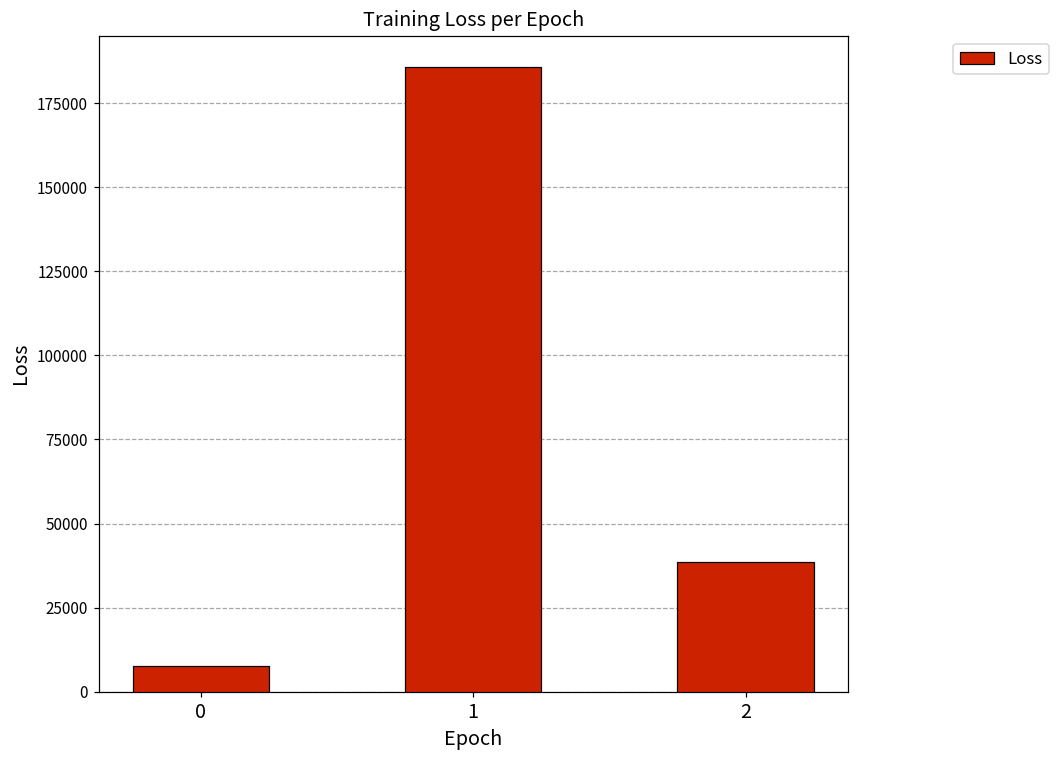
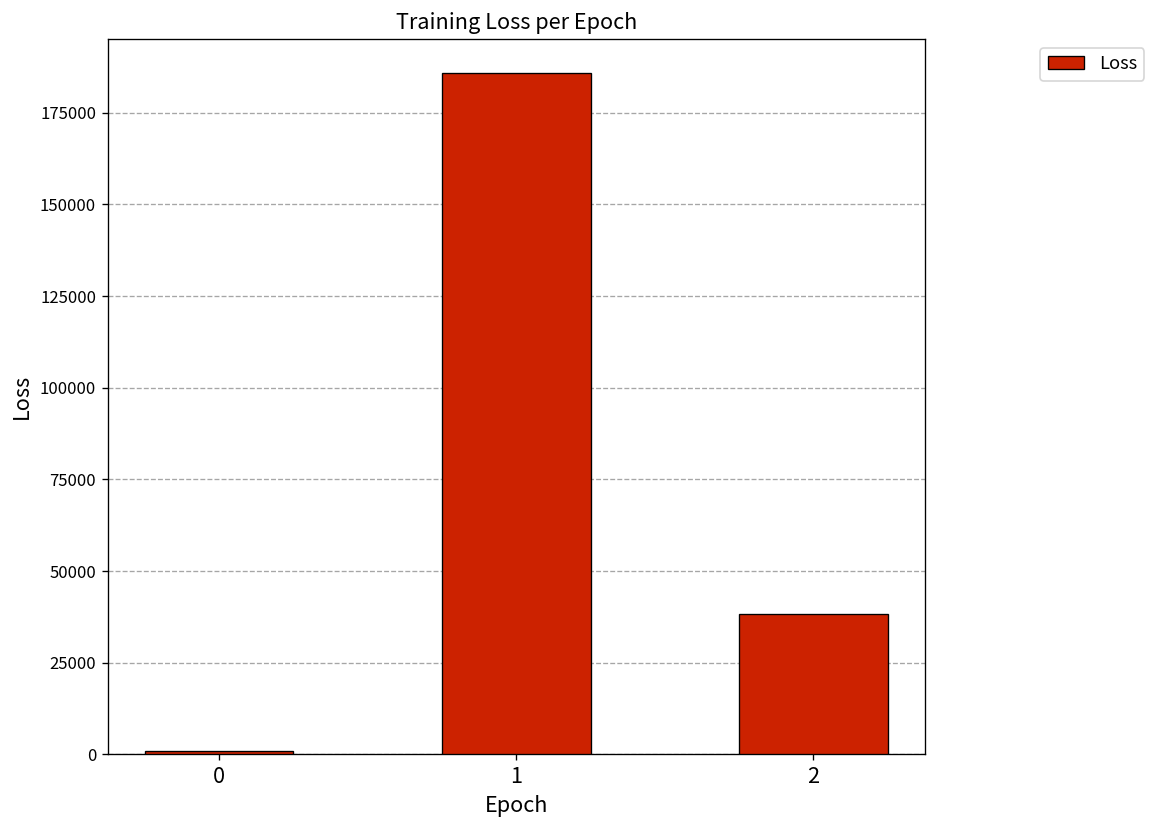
0: 8000 -> 1000
